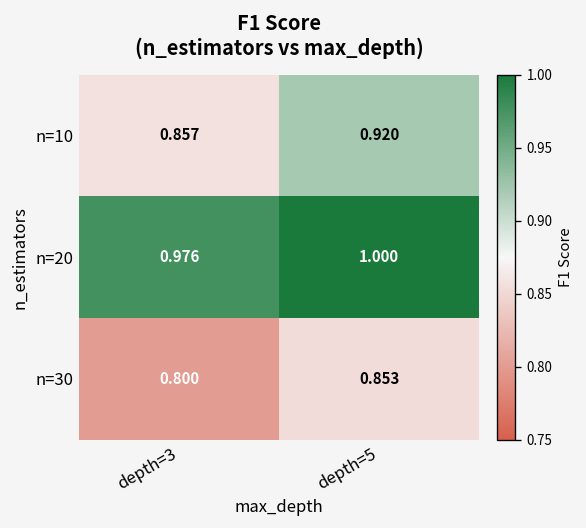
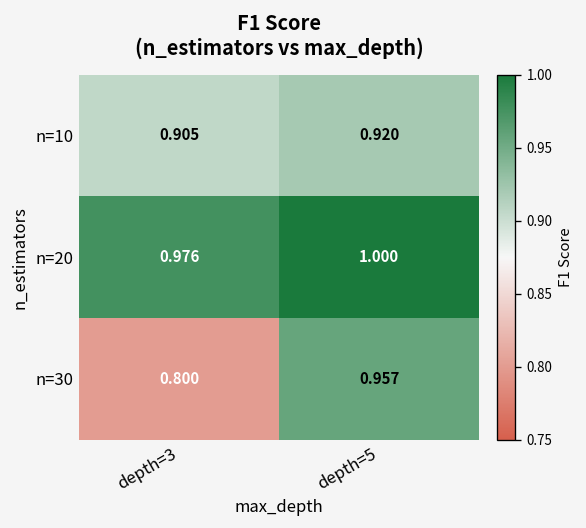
n=10, depth=3: 0.857 -> 0.905
n=30, depth=5: 0.853 -> 0.957
